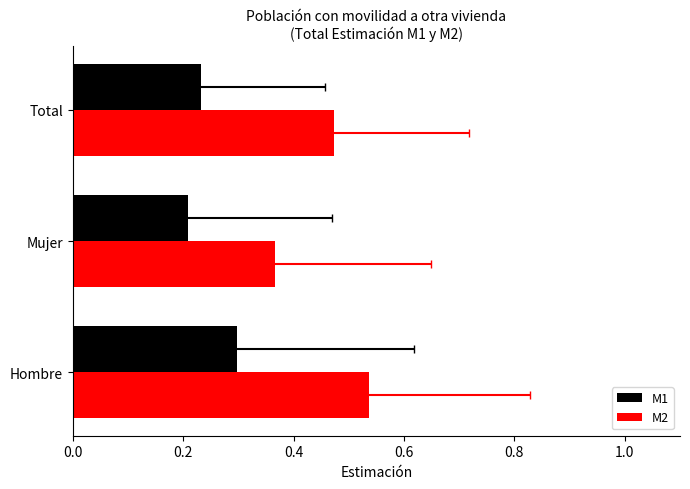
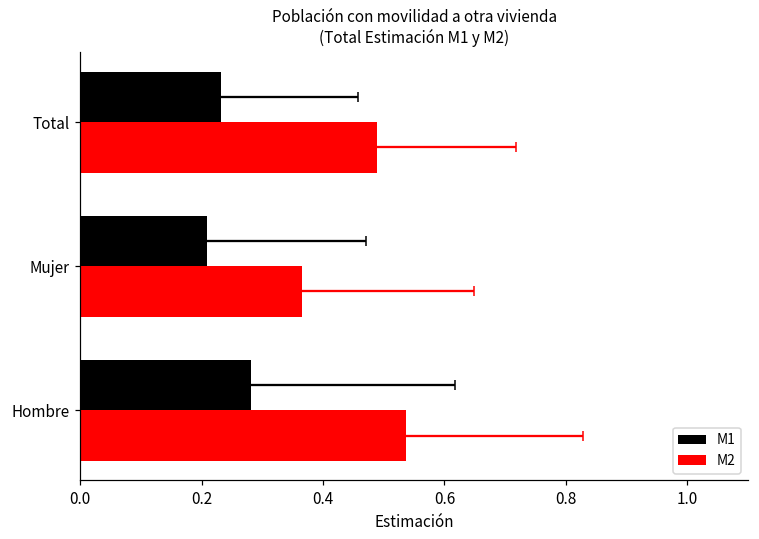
M2, Total: 0.47 -> 0.49
M1, Hombre: 0.30 -> 0.28
